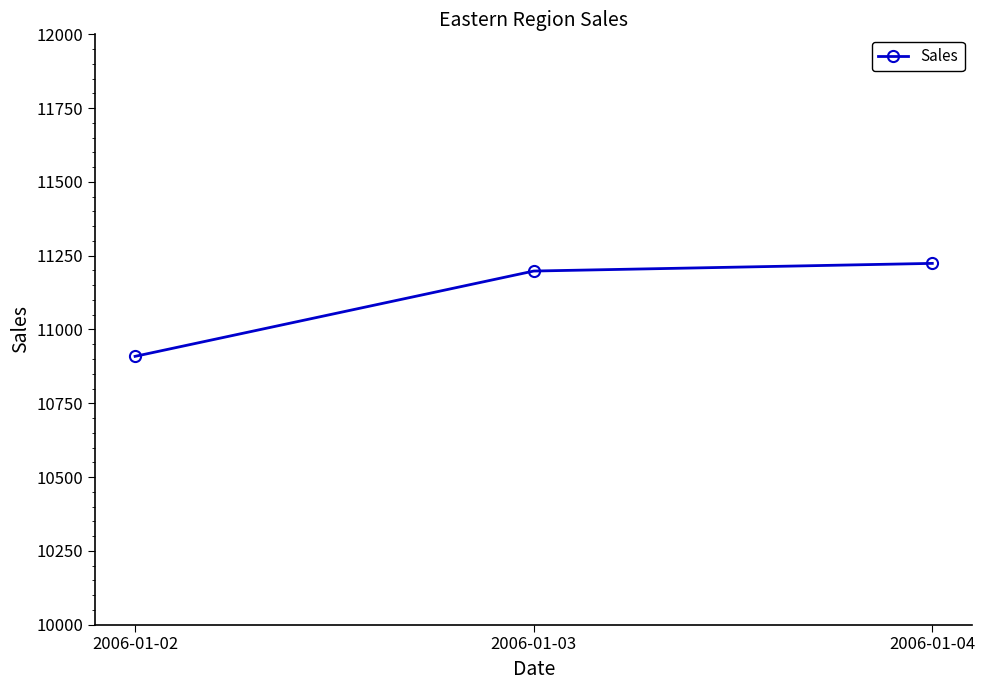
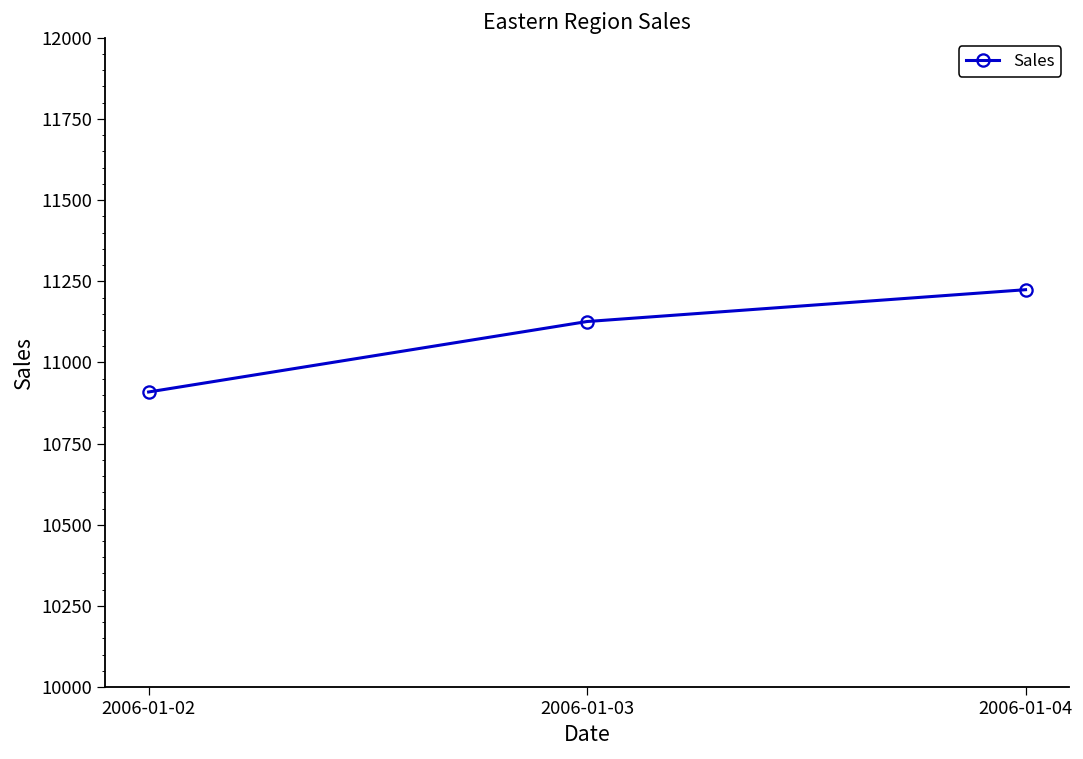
2006-01-03: 11200 -> 11130
